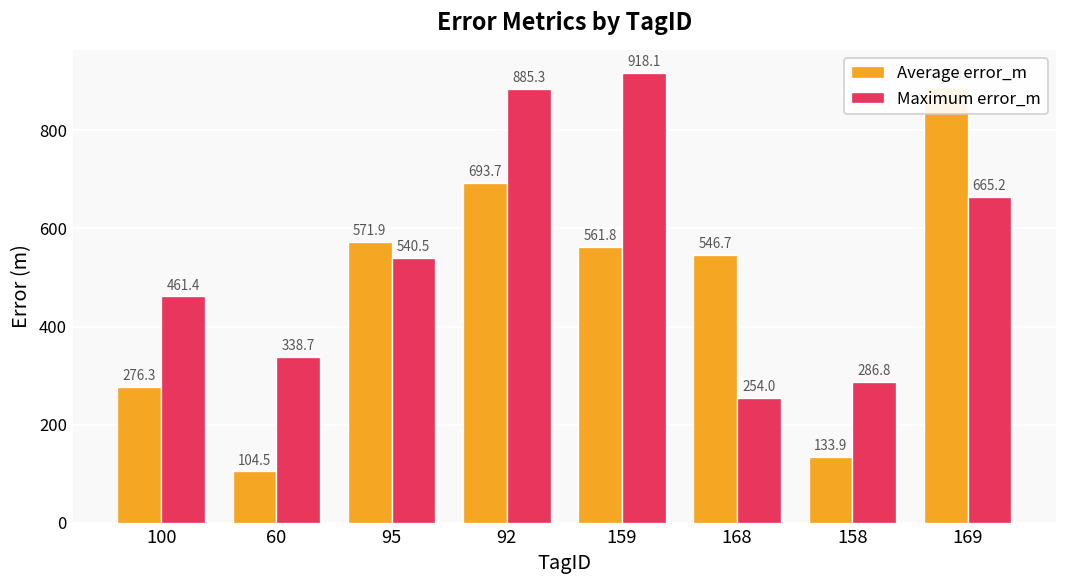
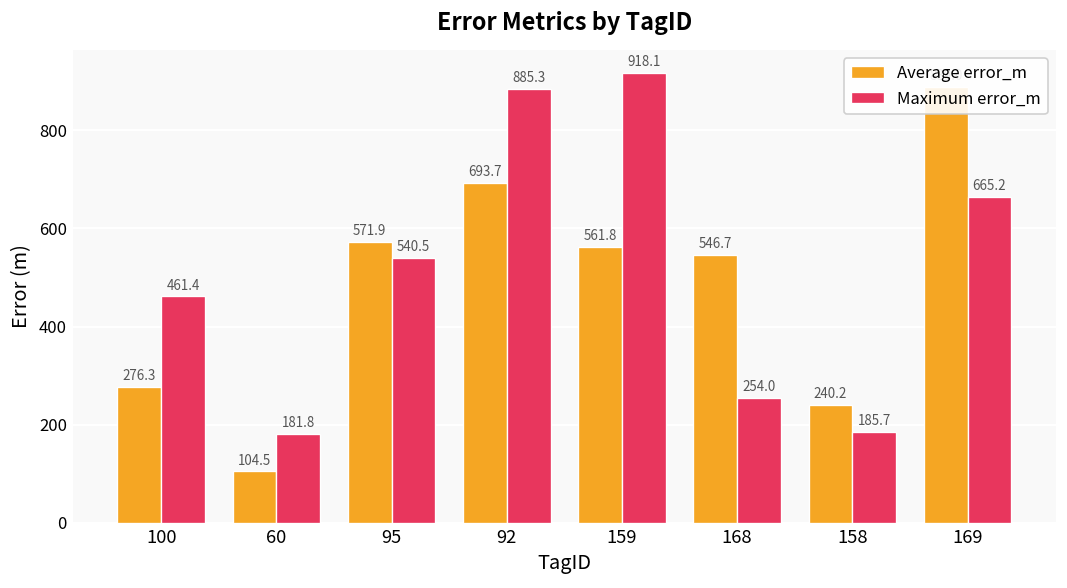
Maximum error_m, 60: 338.7 -> 181.8
Average error_m, 158: 133.9 -> 240.2
Maximum error_m, 158: 286.8 -> 185.7
